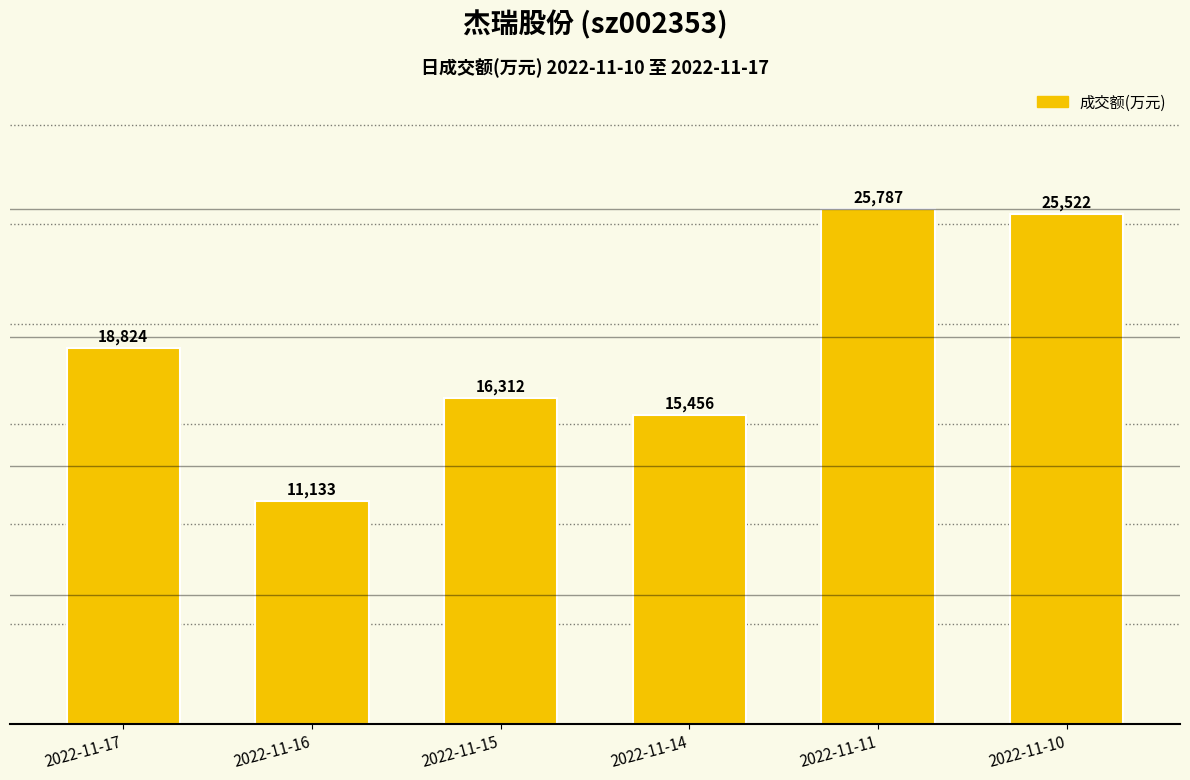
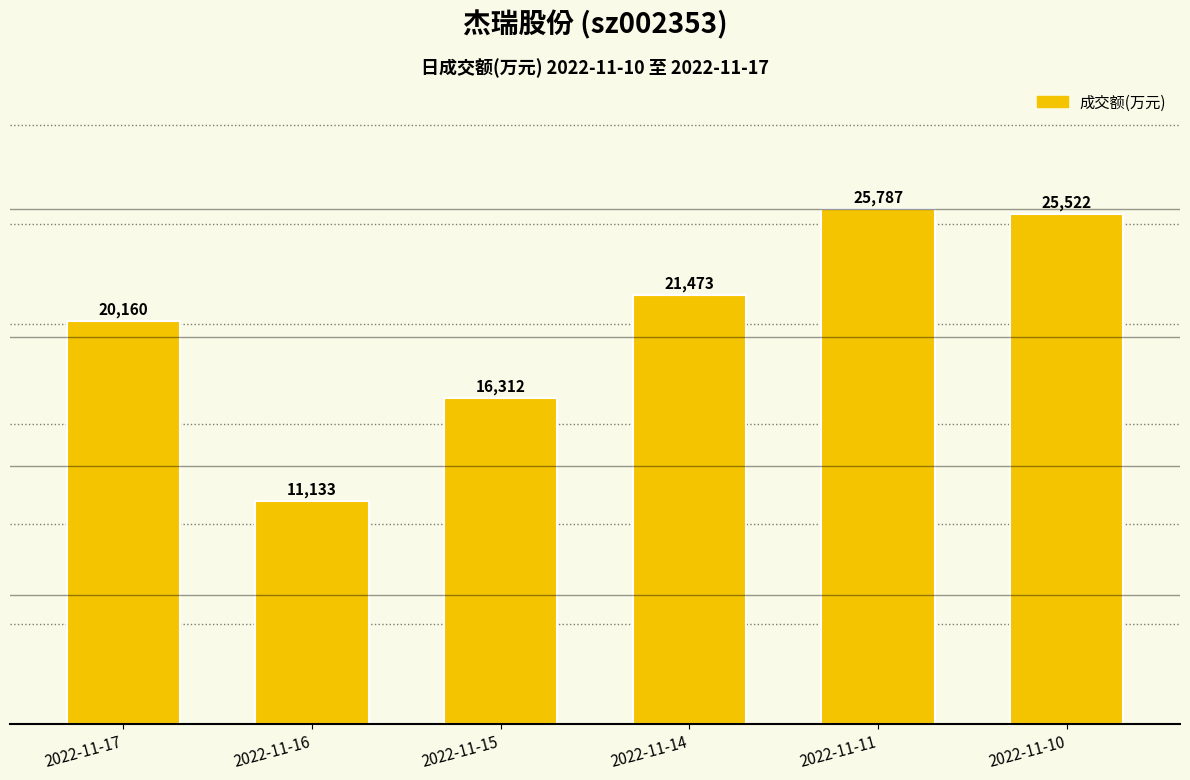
2022-11-17: 18,824 -> 20,160
2022-11-14: 15,456 -> 21,473
